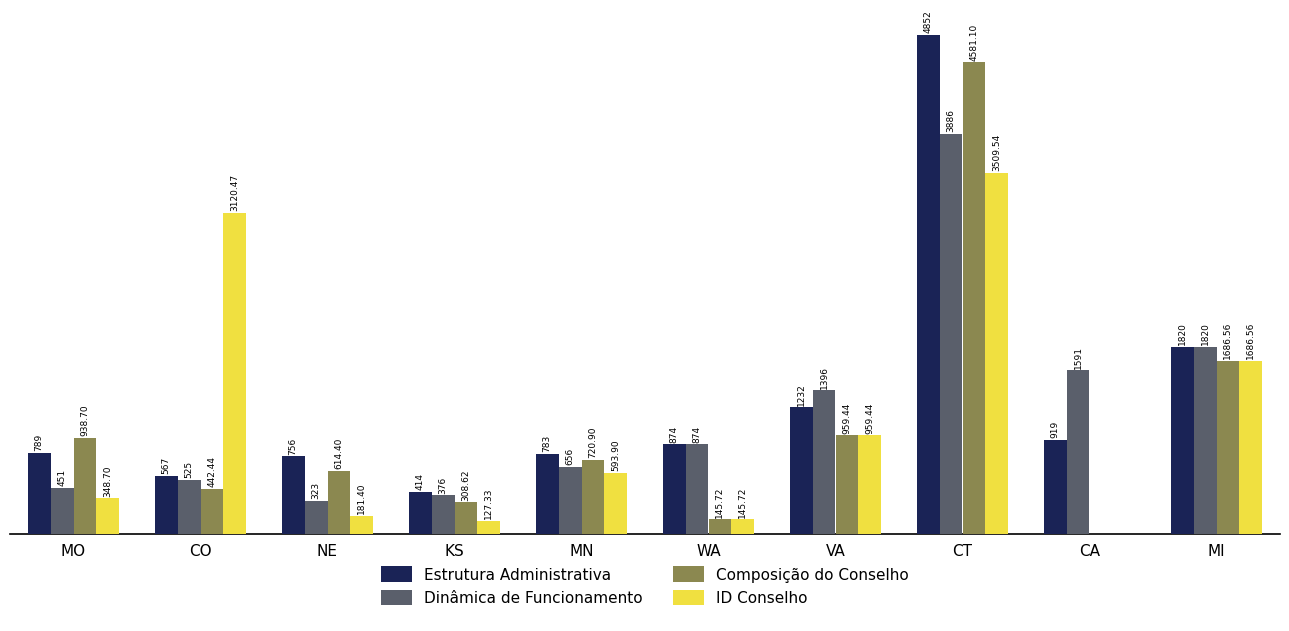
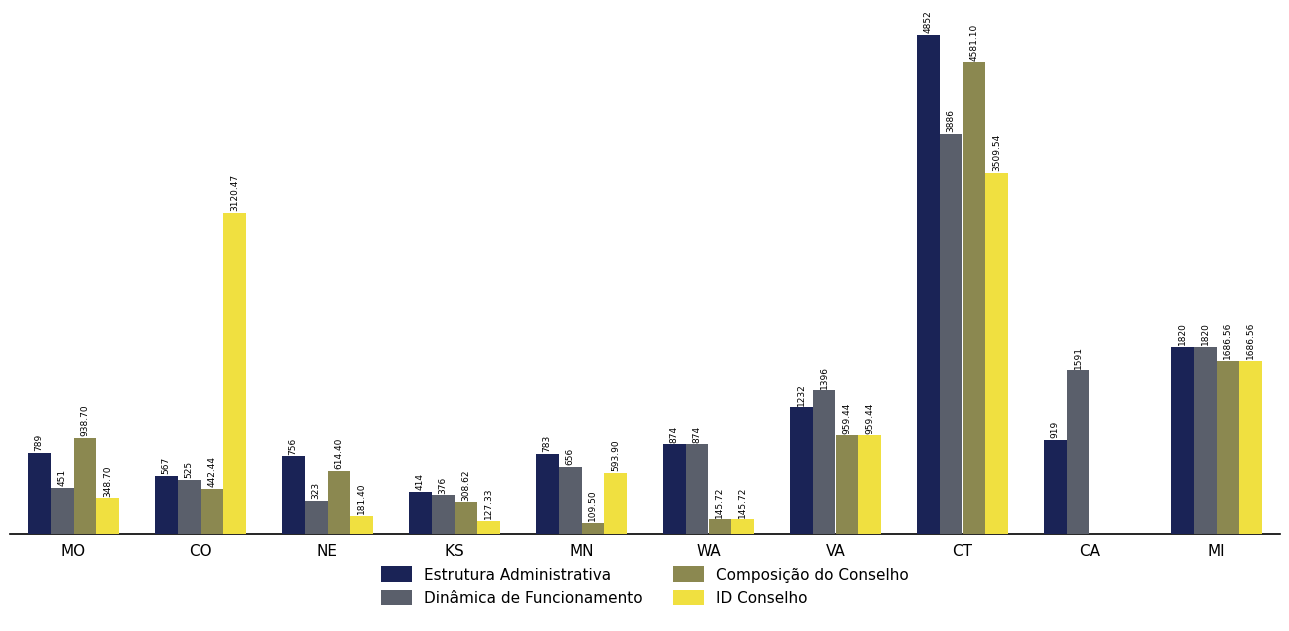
Composição do Conselho, MN: 720.90 -> 109.50
